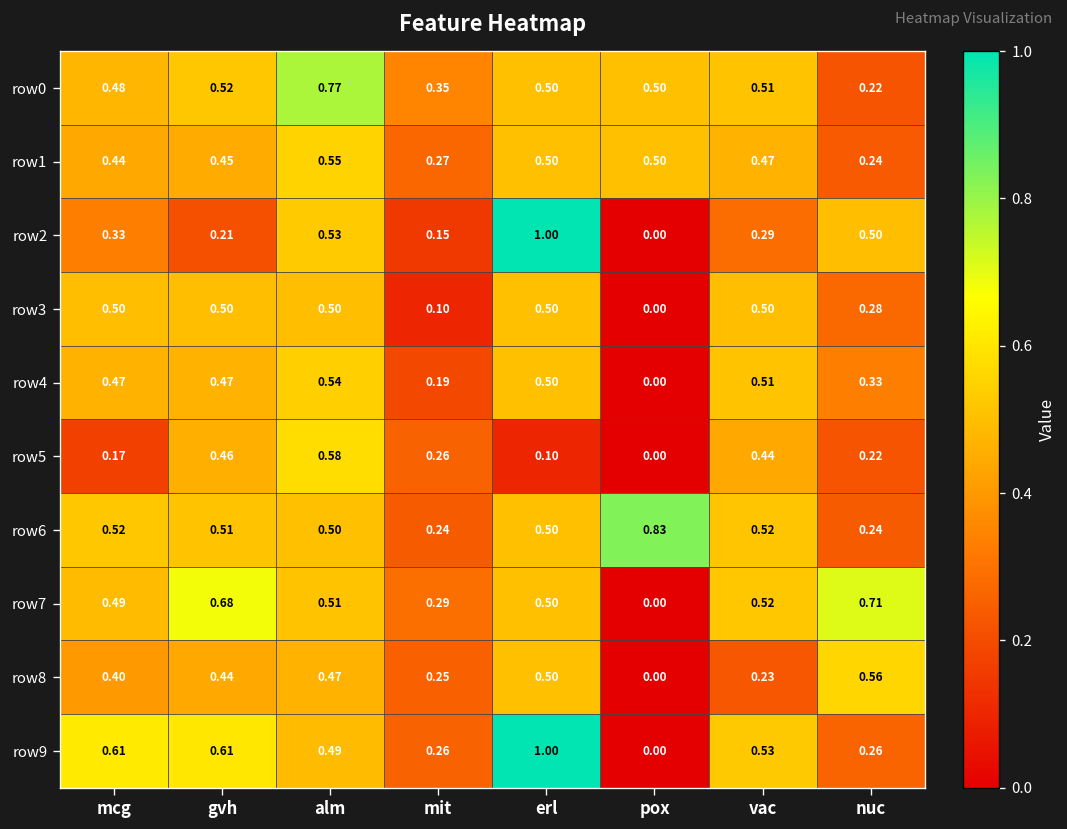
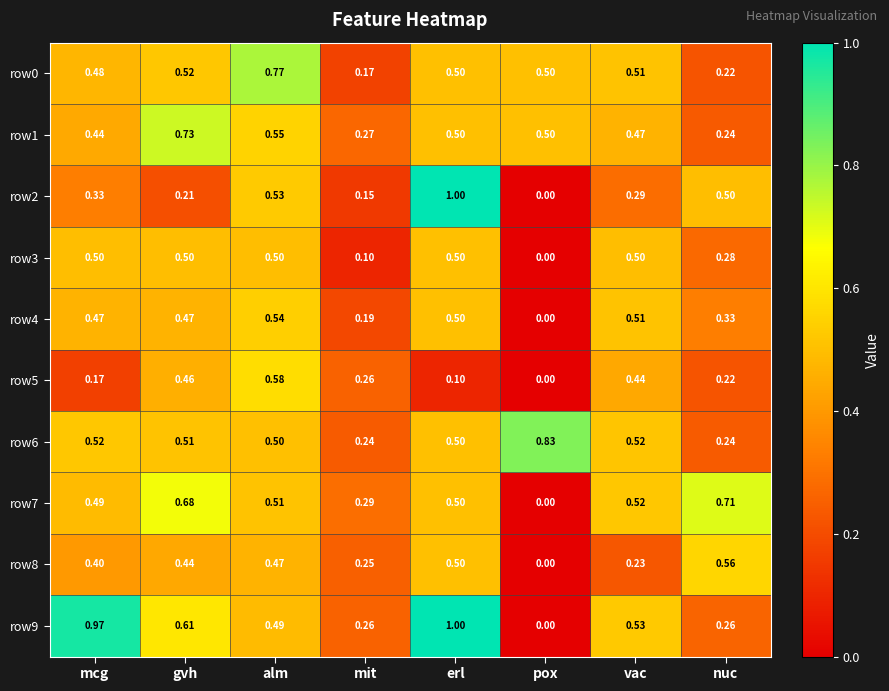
row0, mit: 0.35 -> 0.17
row1, gvh: 0.45 -> 0.73
row9, mcg: 0.61 -> 0.97
